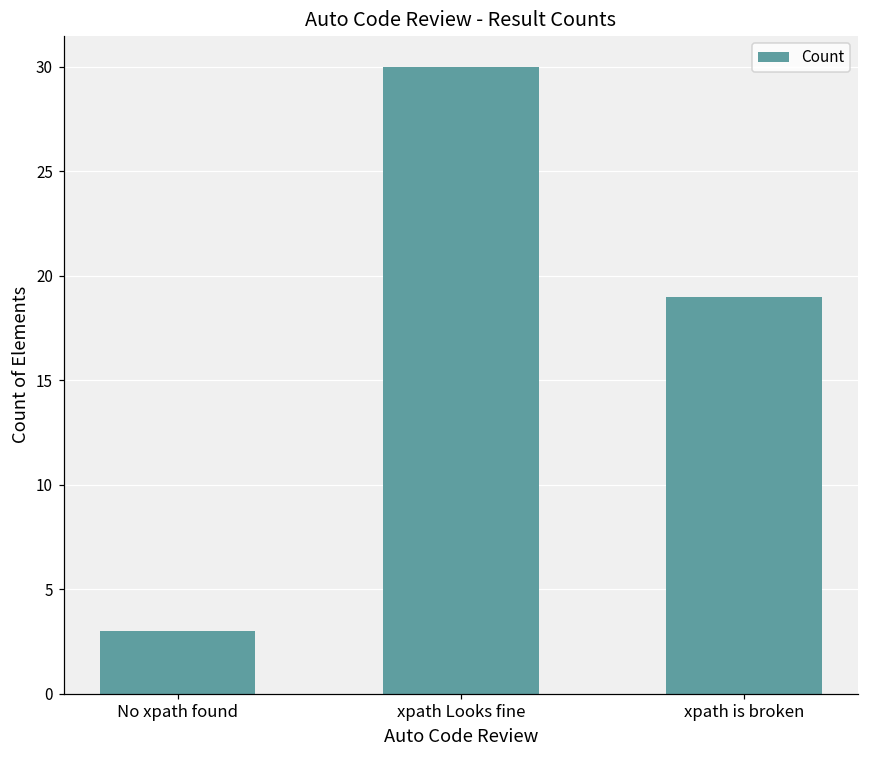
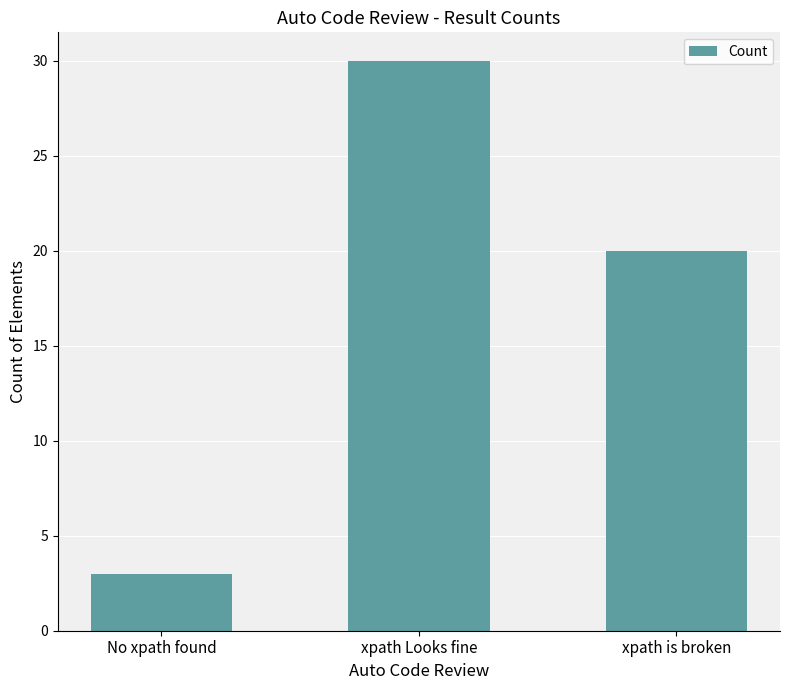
xpath is broken: 19 -> 20
